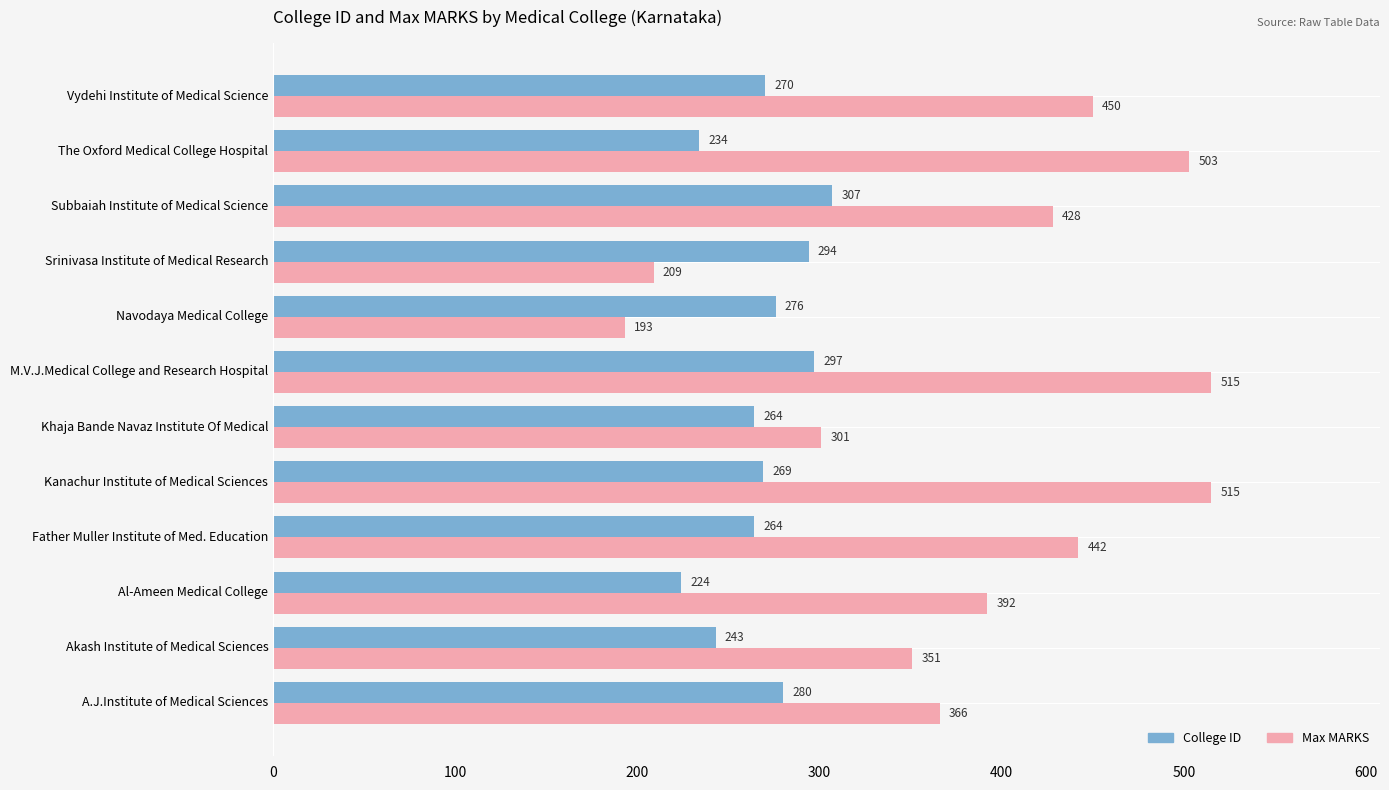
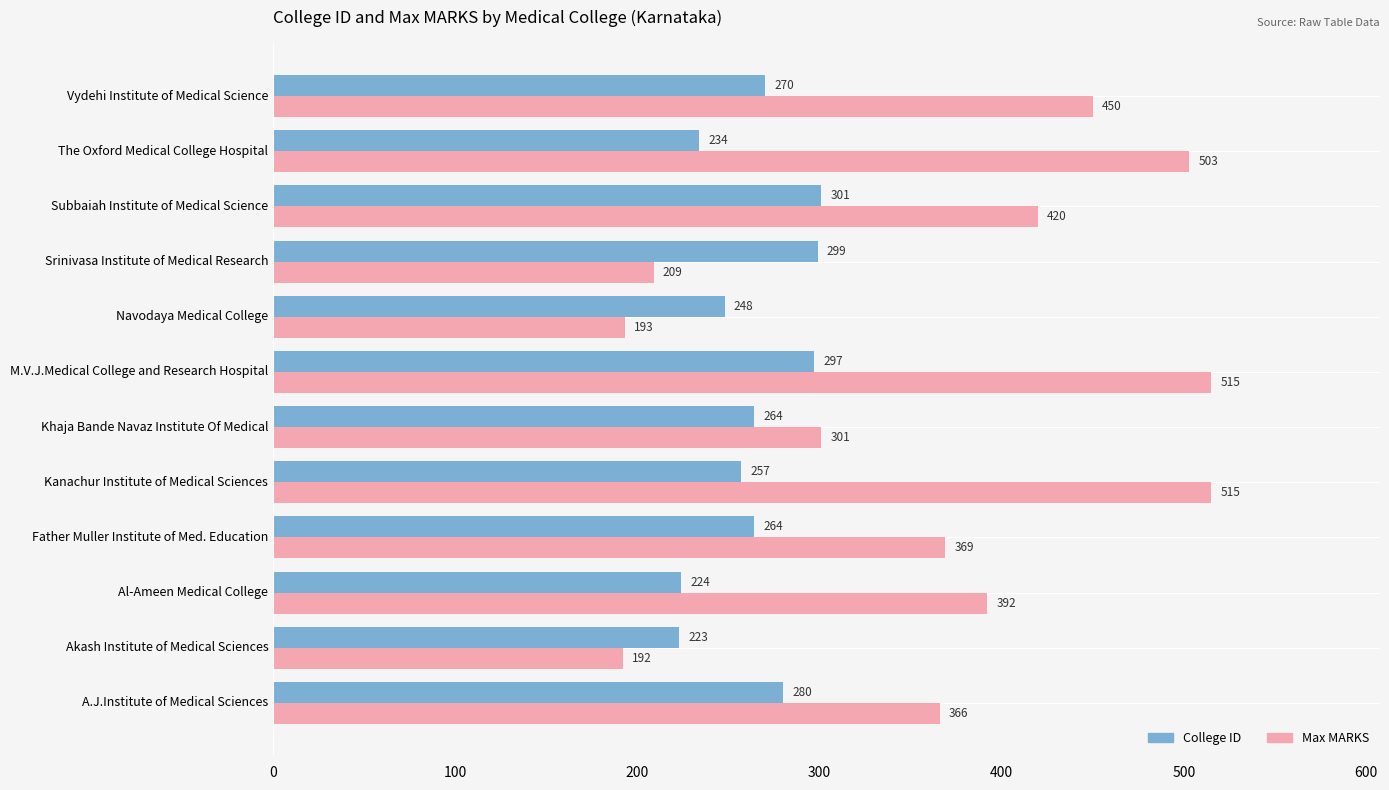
College ID, Subbaiah Institute of Medical Science: 307 -> 301
Max MARKS, Subbaiah Institute of Medical Science: 428 -> 420
College ID, Srinivasa Institute of Medical Research: 294 -> 299
College ID, Navodaya Medical College: 276 -> 248
College ID, Kanachur Institute of Medical Sciences: 269 -> 257
Max MARKS, Father Muller Institute of Med. Education: 442 -> 369
College ID, Akash Institute of Medical Sciences: 243 -> 223
Max MARKS, Akash Institute of Medical Sciences: 351 -> 192
